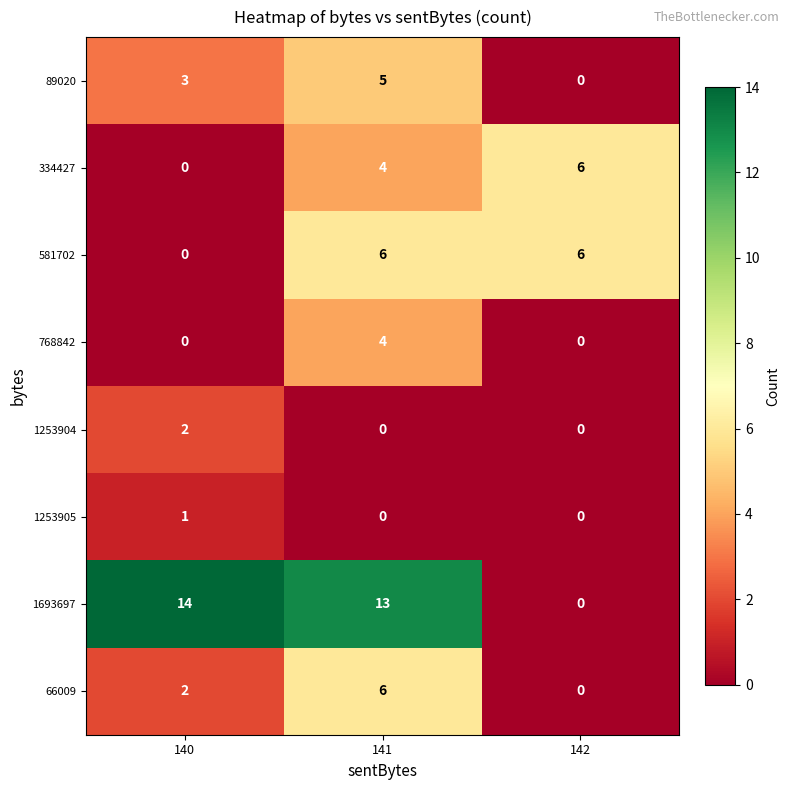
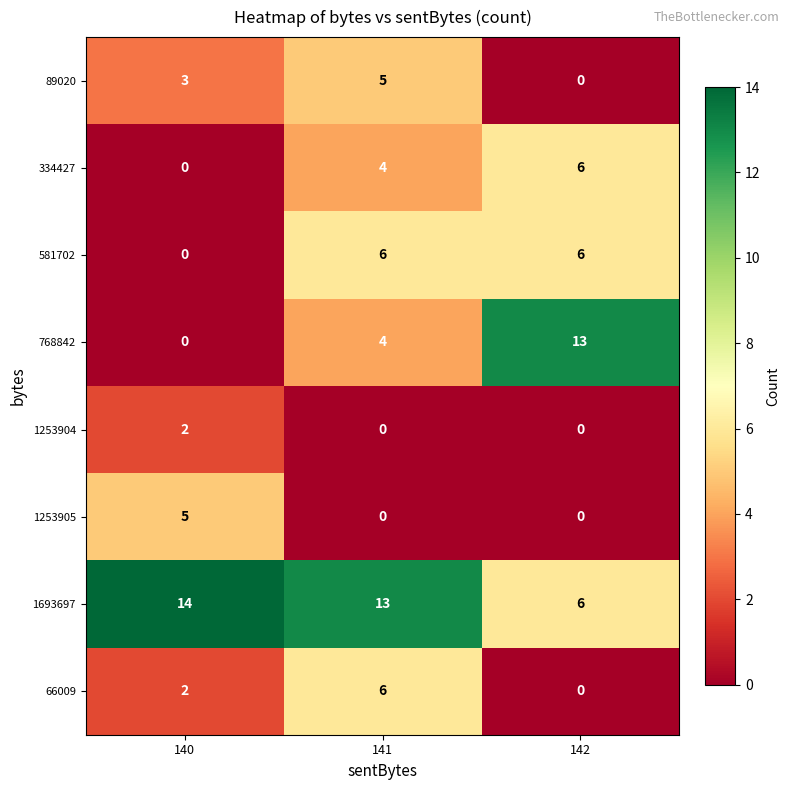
768842, 142: 0 -> 13
1253905, 140: 1 -> 5
1693697, 142: 0 -> 6
